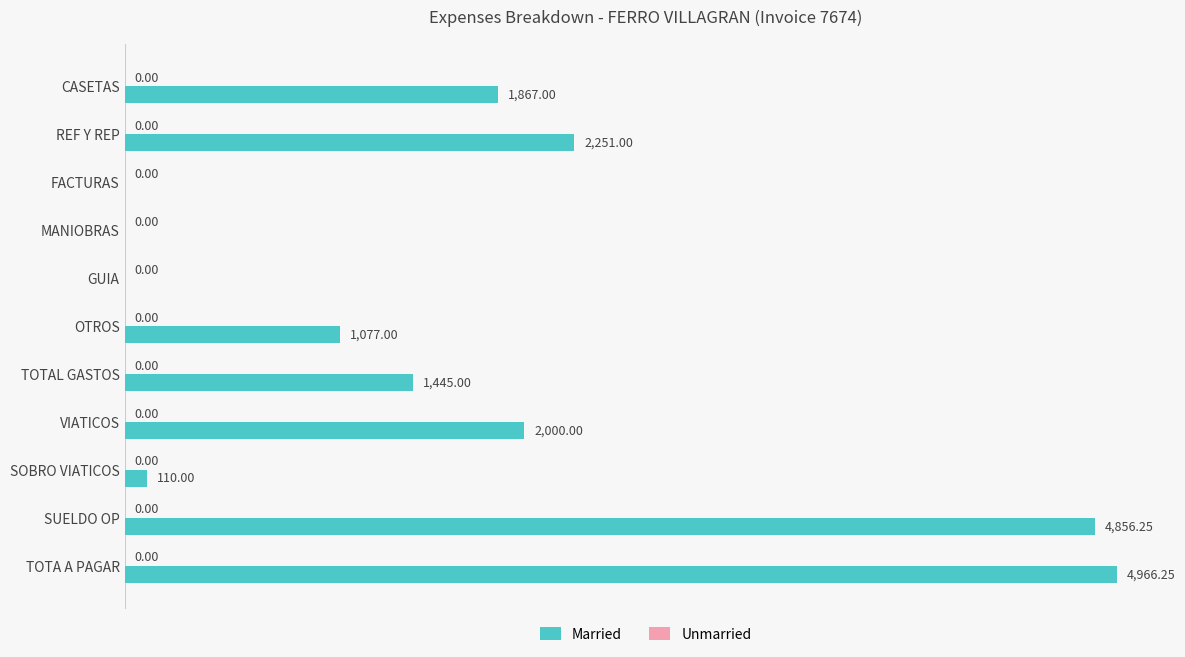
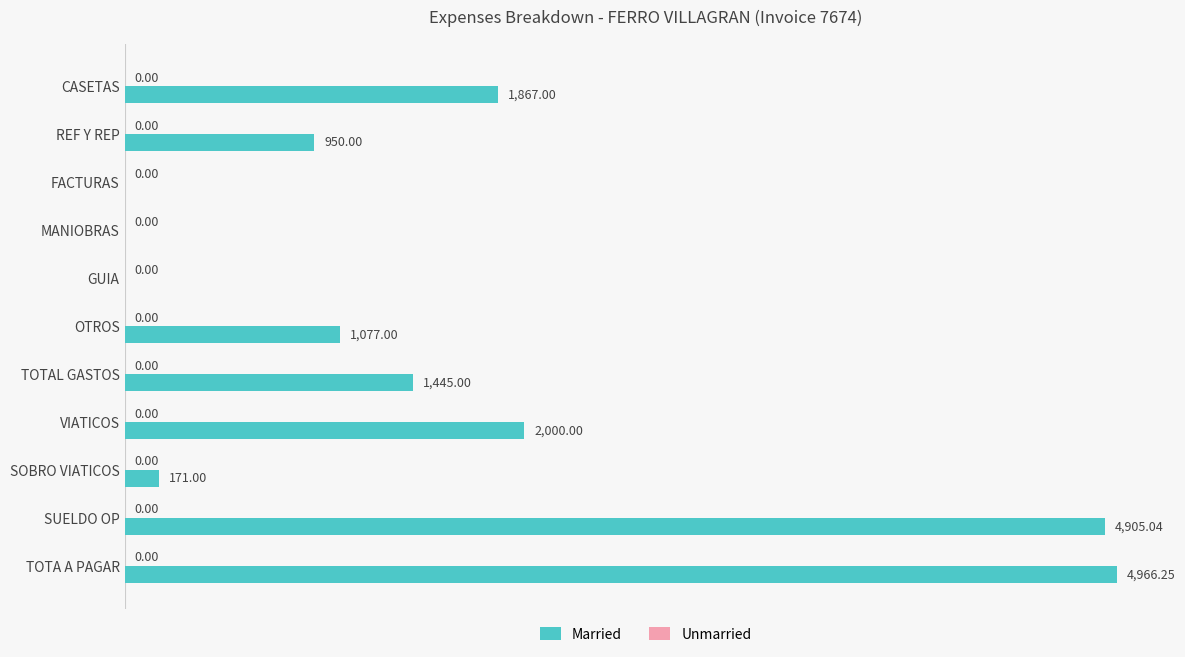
Married, REF Y REP: 2,251.00 -> 950.00
Married, SOBRO VIATICOS: 110.00 -> 171.00
Married, SUELDO OP: 4,856.25 -> 4,905.04
